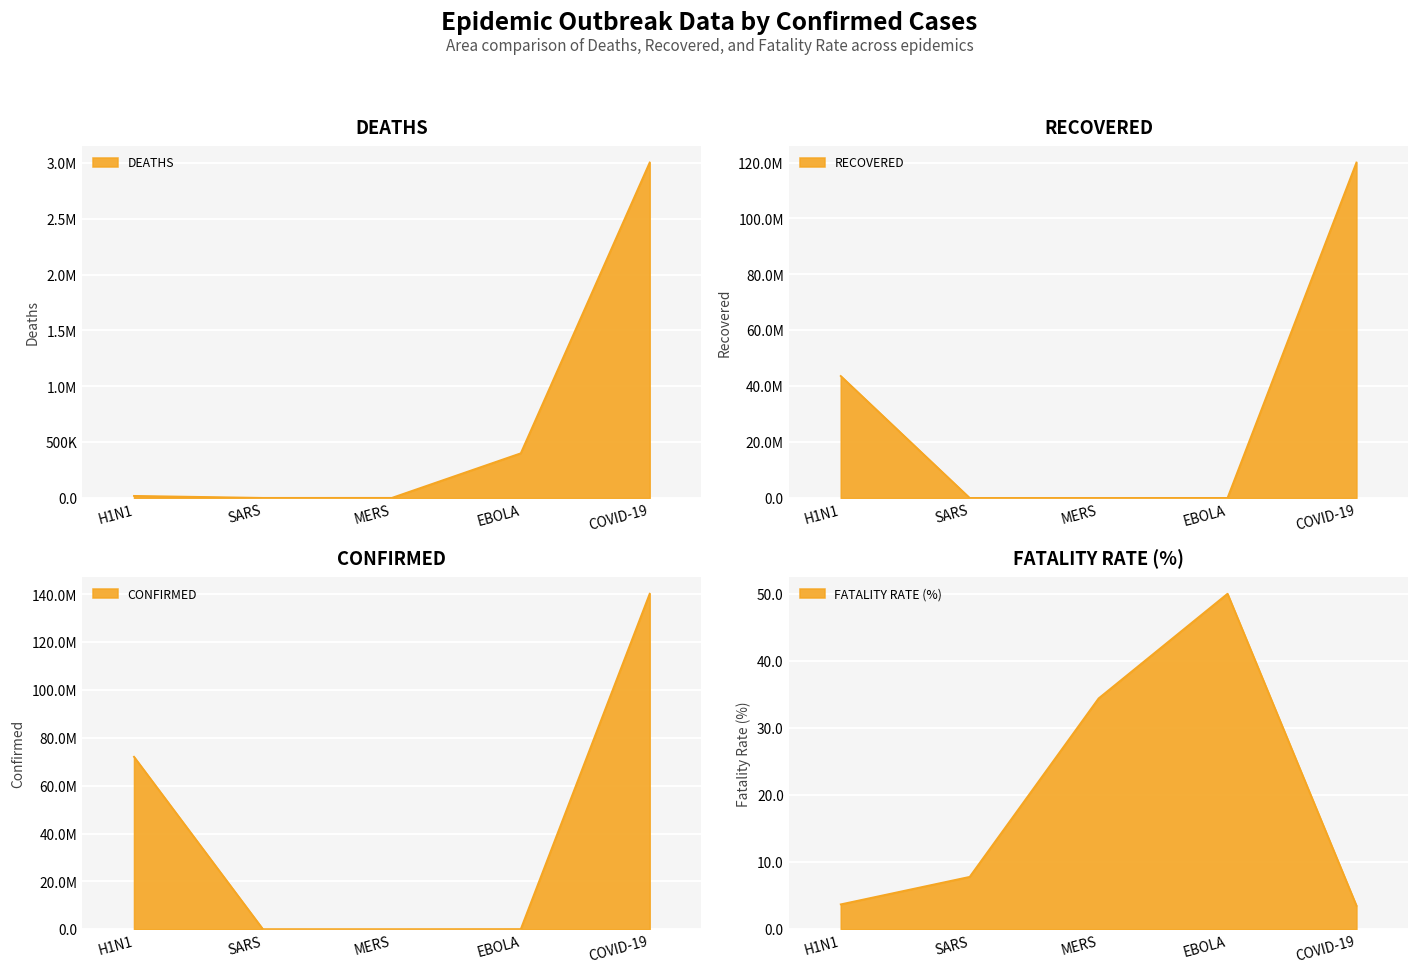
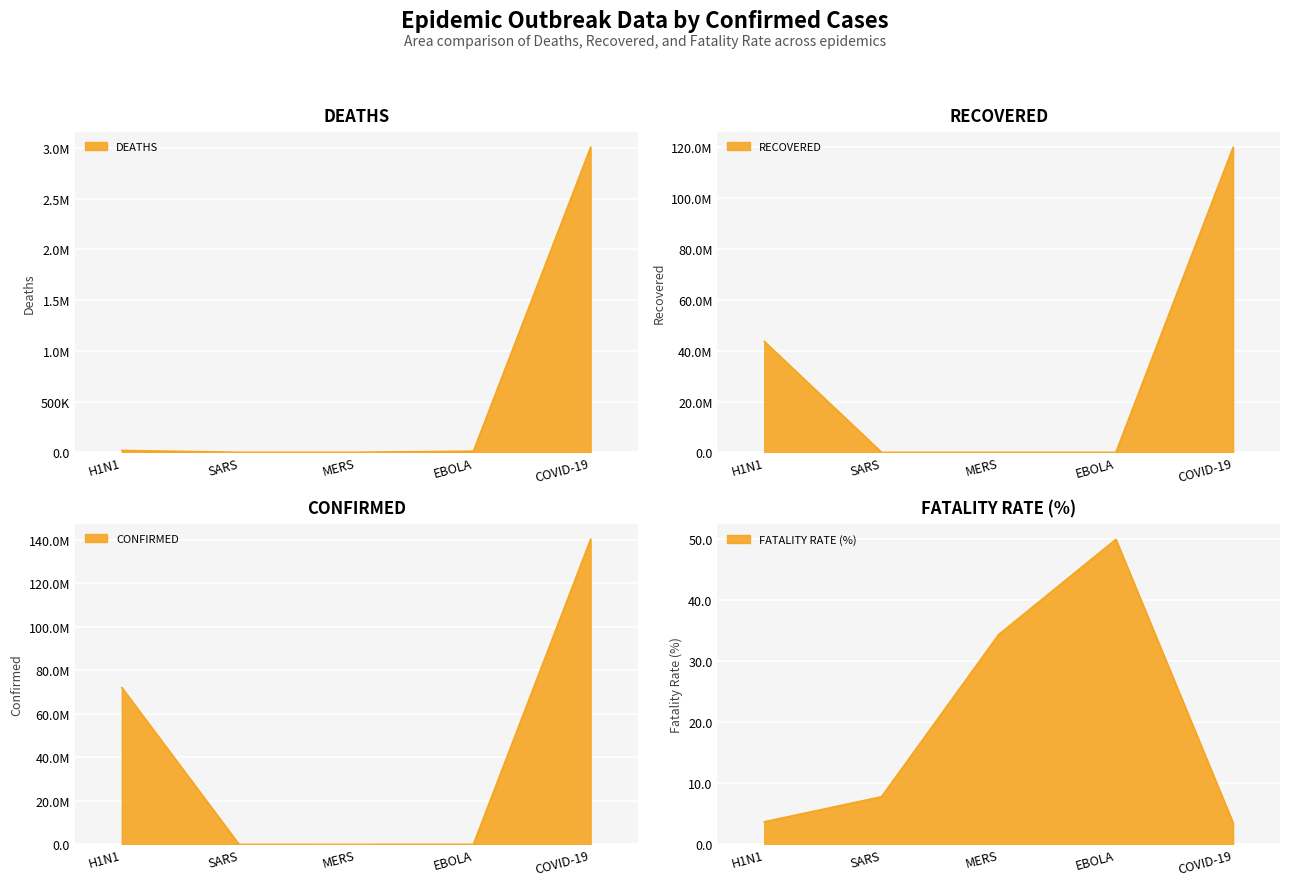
DEATHS, EBOLA: 400000 -> 10000
